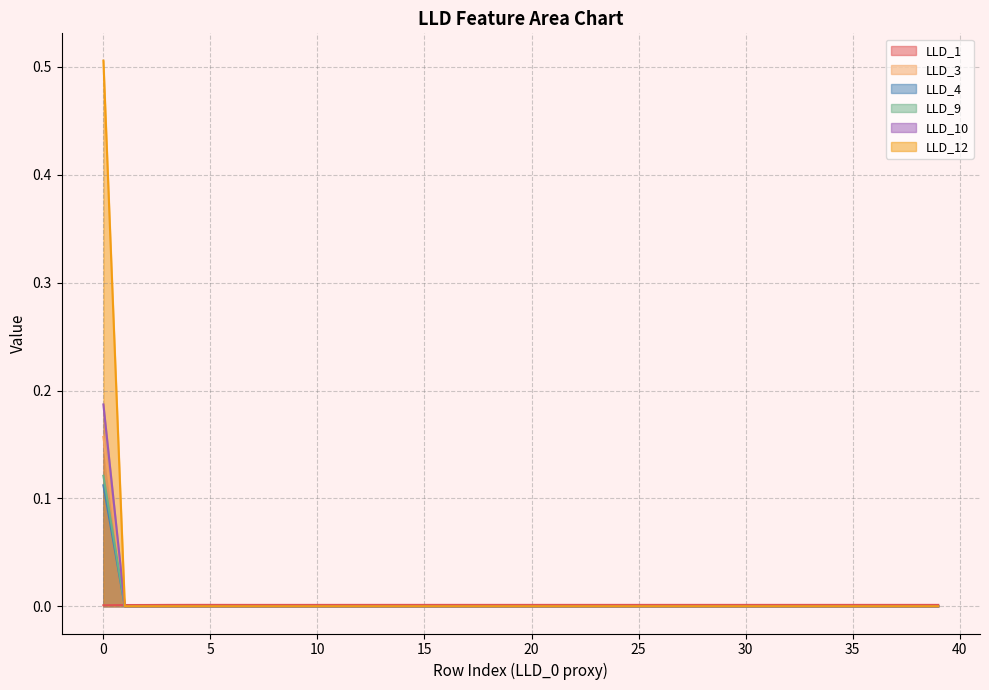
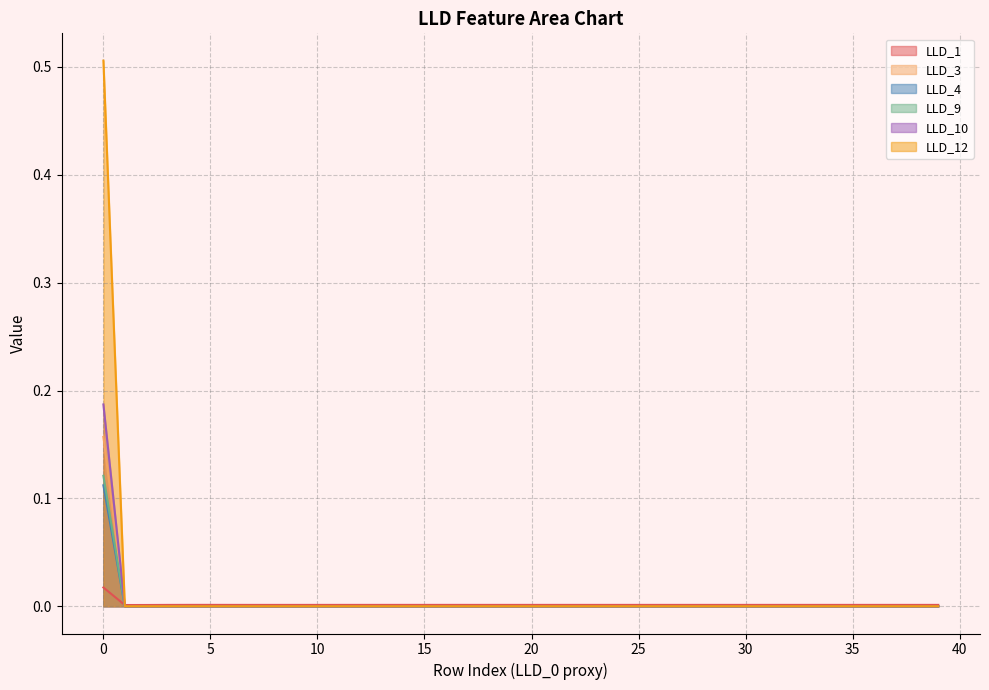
LLD_1, 0: 0.001 -> 0.017
